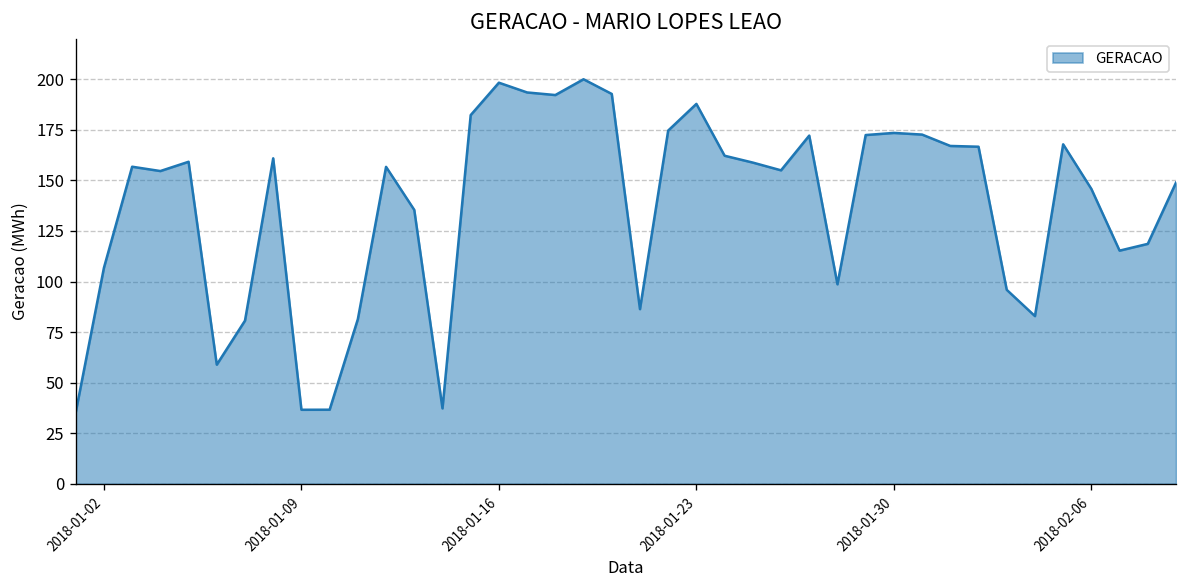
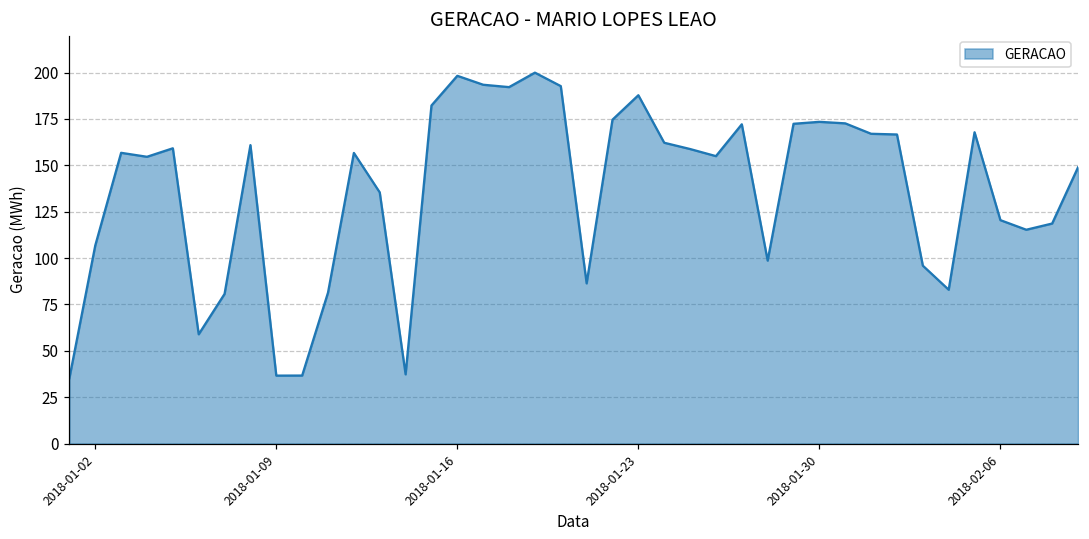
2018-02-06: 146 -> 120
